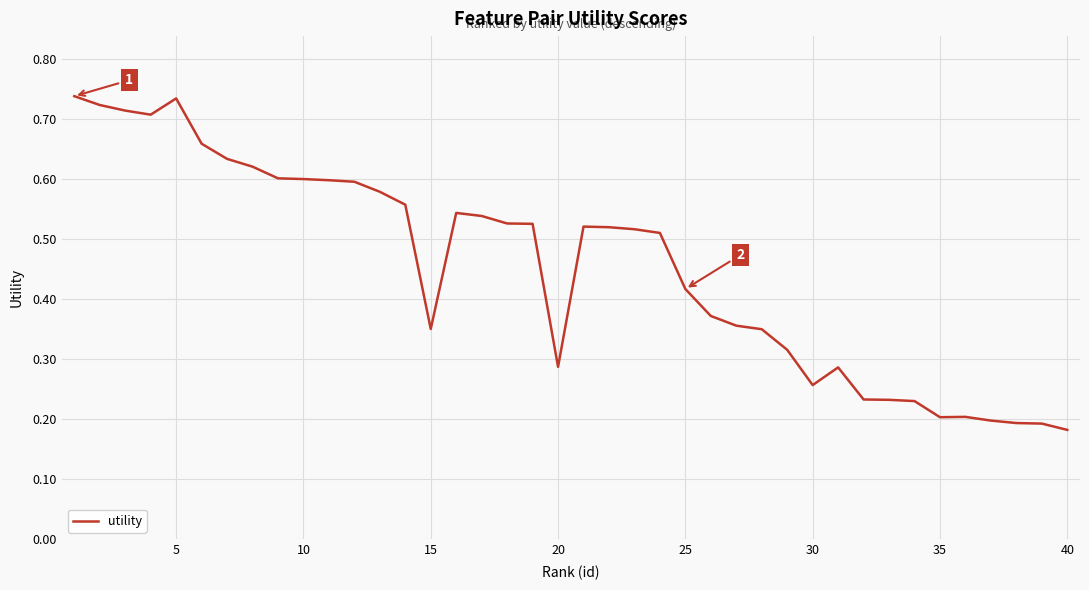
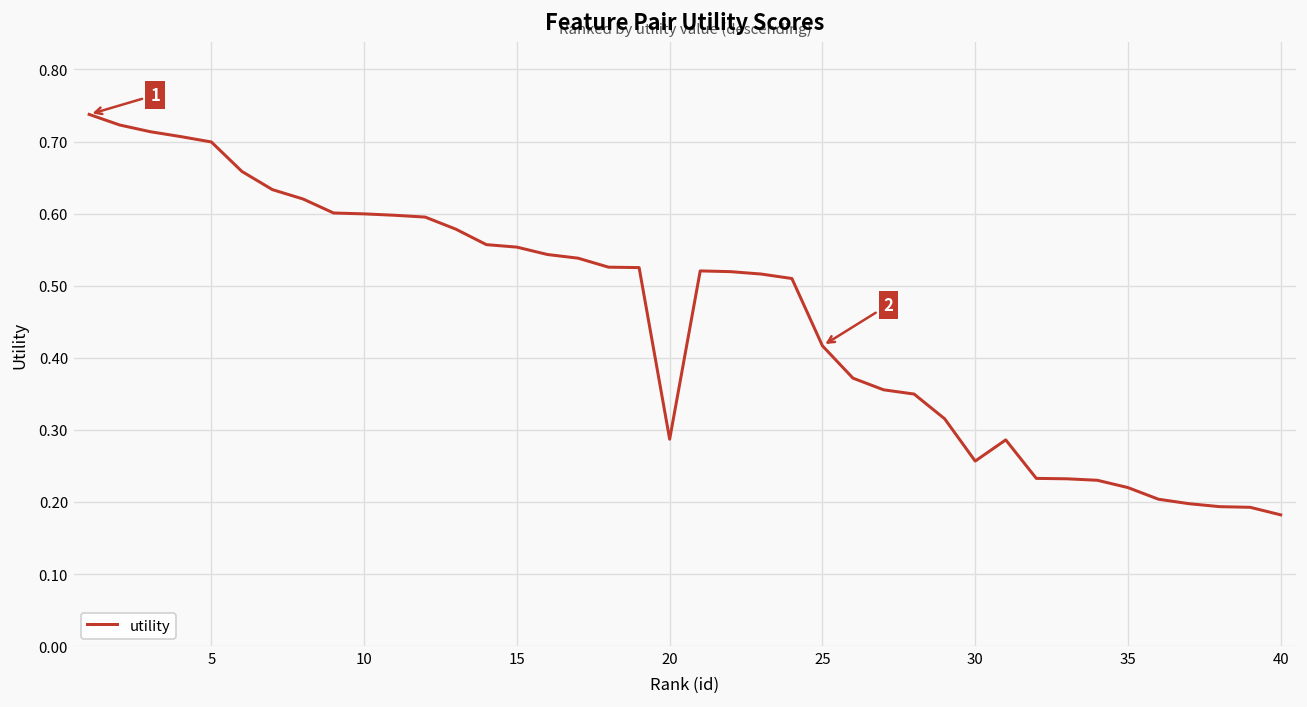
5: 0.73 -> 0.70
15: 0.35 -> 0.55
35: 0.20 -> 0.22
